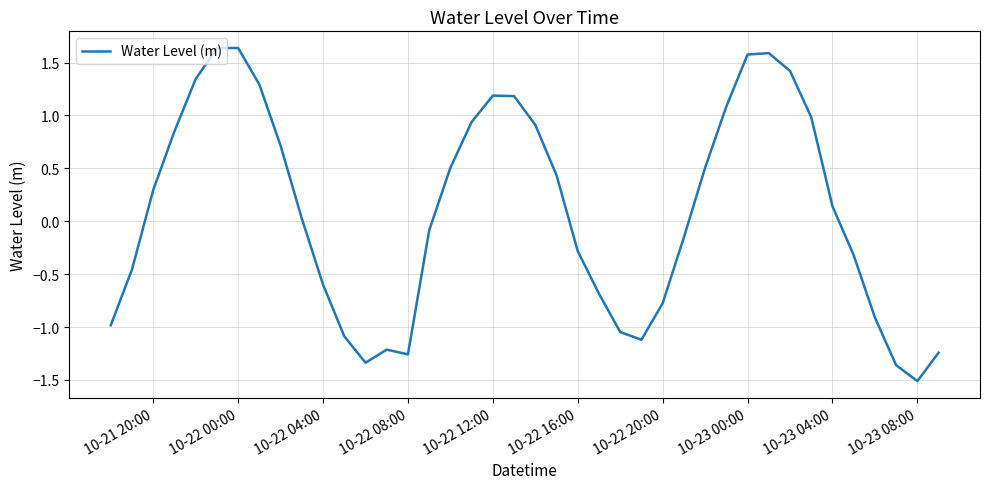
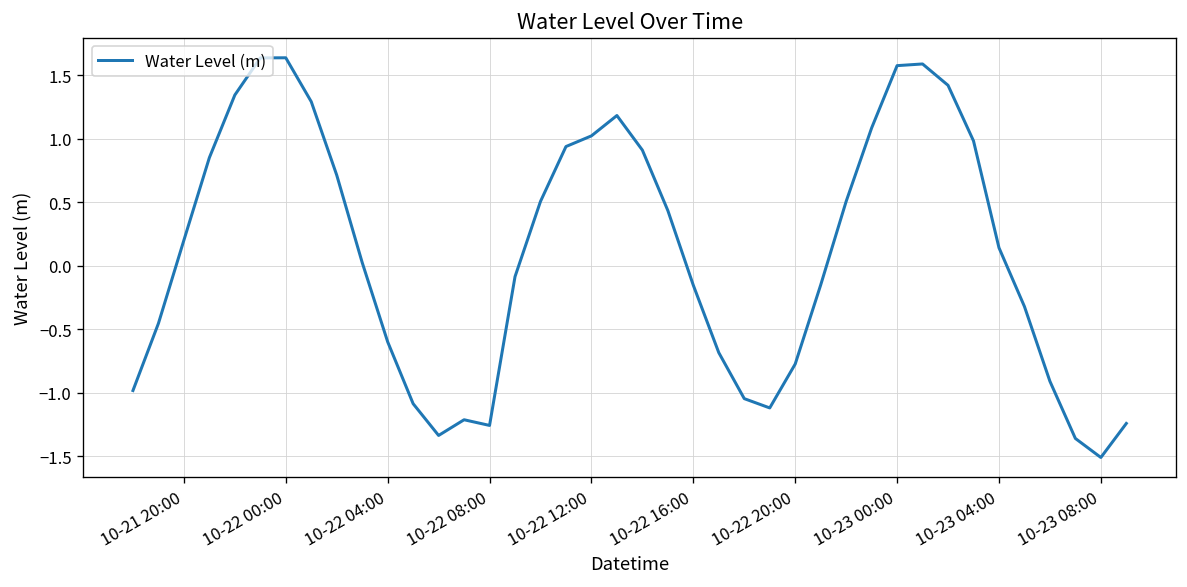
10-21 20:00: 0.30 -> 0.20
10-22 12:00: 1.19 -> 1.02
10-22 16:00: -0.28 -> -0.15
